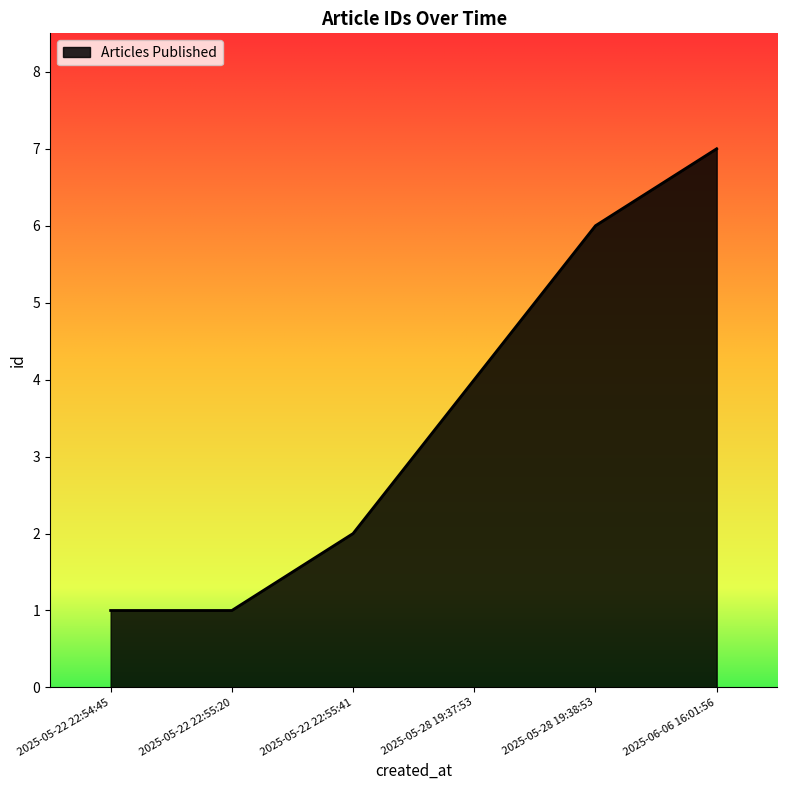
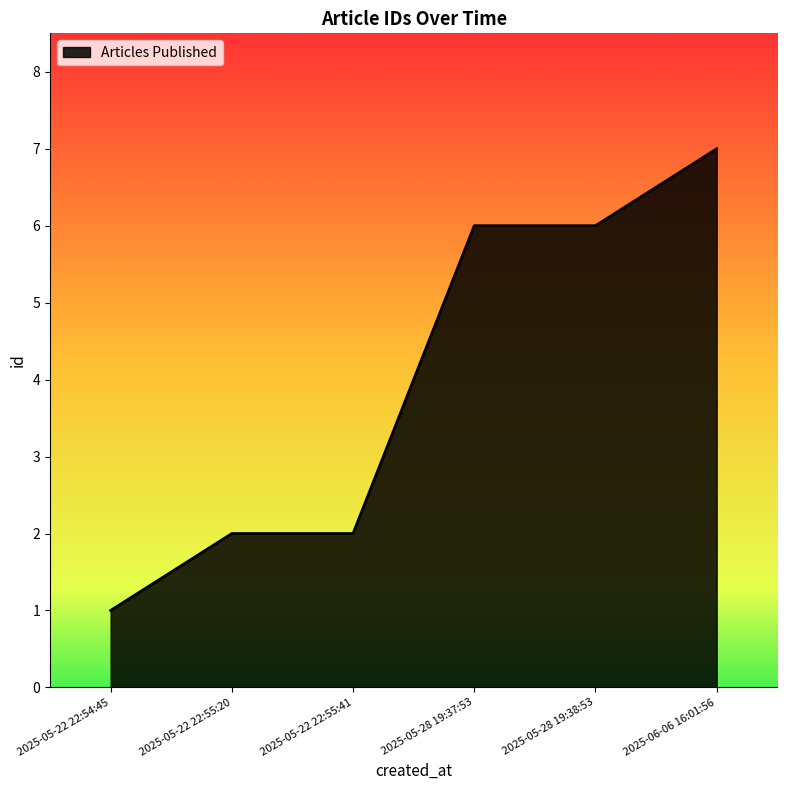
2025-05-22 22:55:20: 1 -> 2
2025-05-28 19:37:53: 4 -> 6
